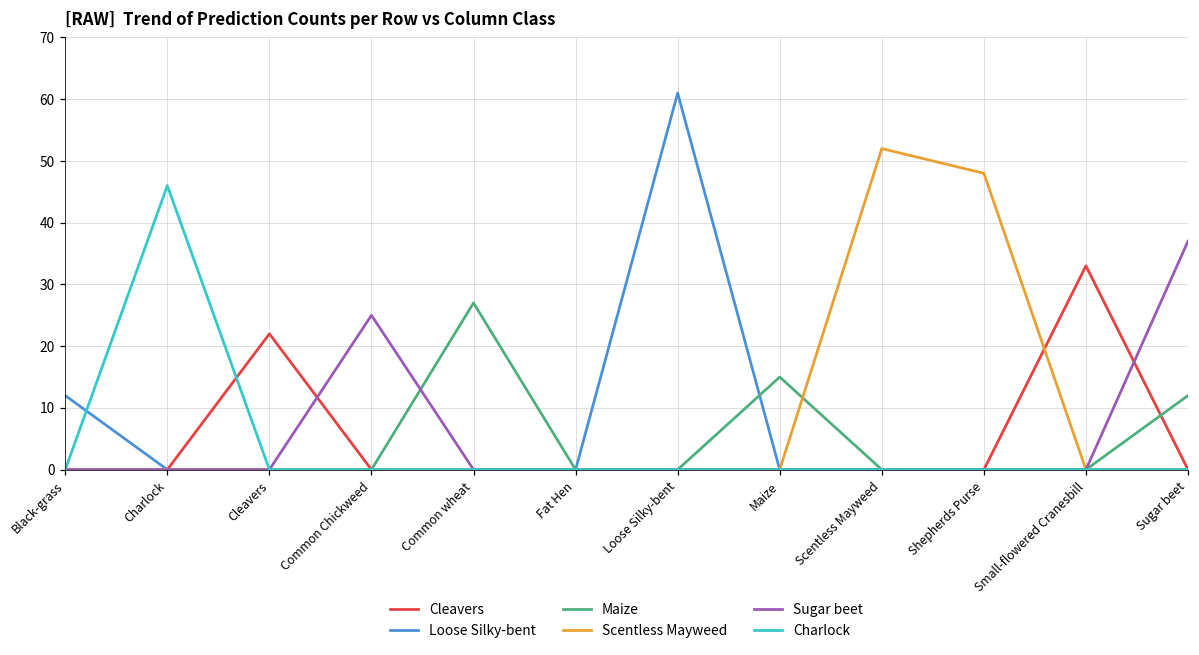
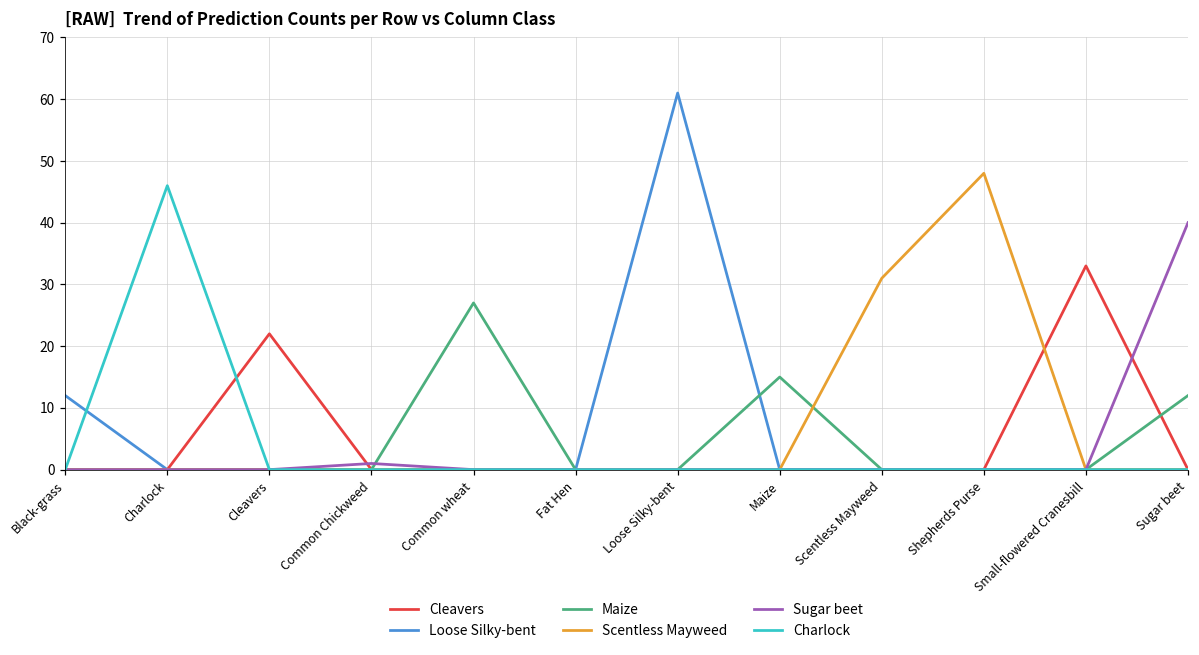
Sugar beet, Common Chickweed: 25 -> 1
Scentless Mayweed, Scentless Mayweed: 52 -> 31
Sugar beet, Sugar beet: 37 -> 40
